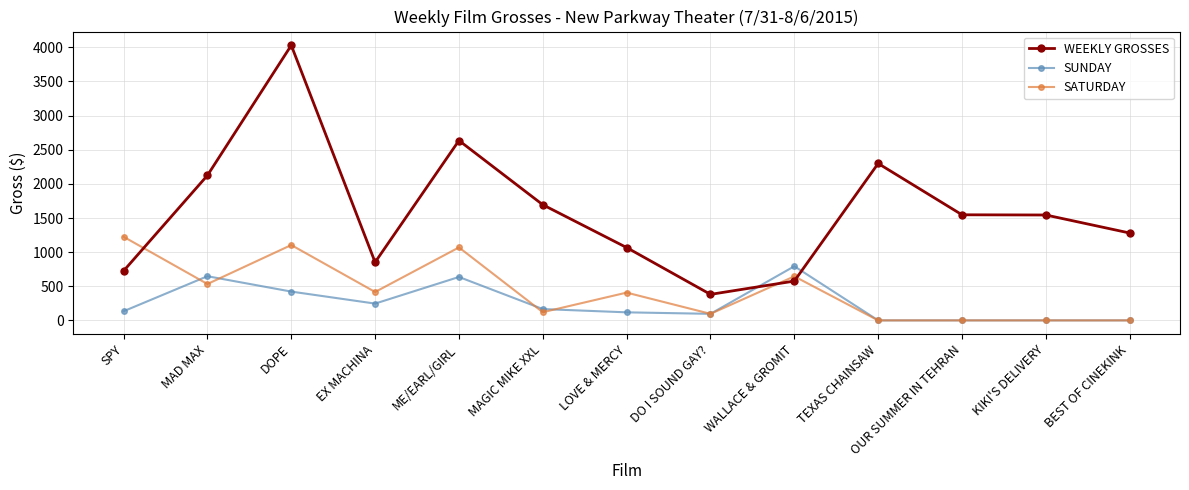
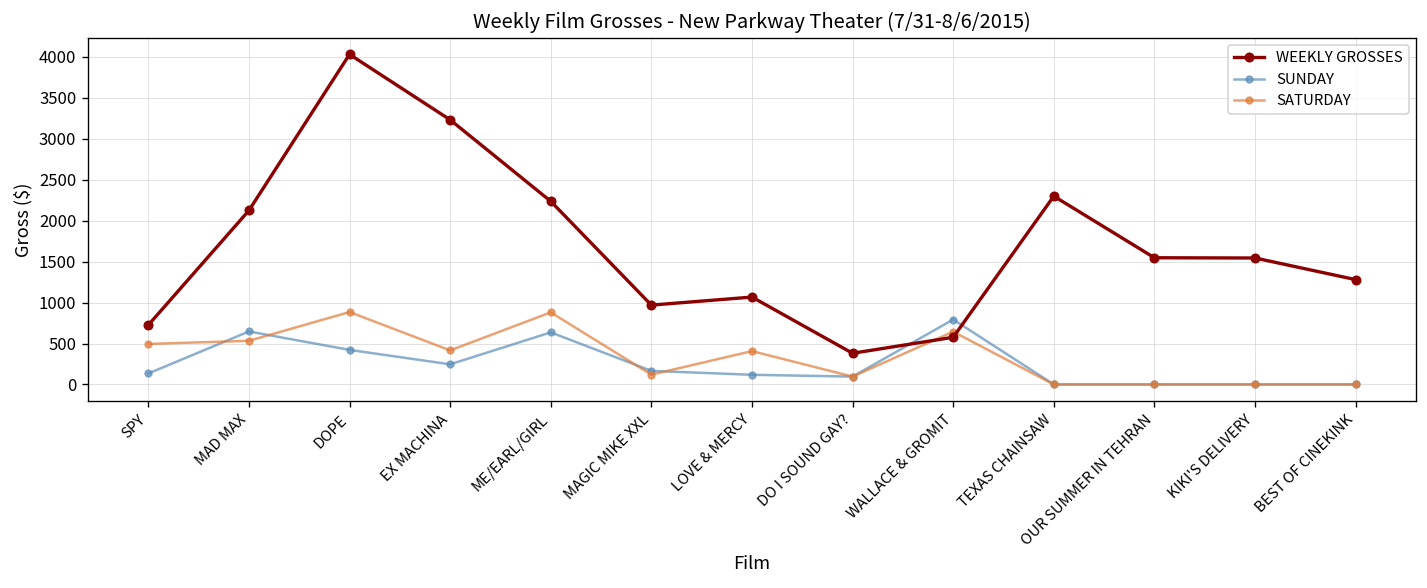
SATURDAY, SPY: 1200 -> 500
SATURDAY, DOPE: 1100 -> 900
WEEKLY GROSSES, EX MACHINA: 900 -> 3200
WEEKLY GROSSES, ME/EARL/GIRL: 2600 -> 2200
SATURDAY, ME/EARL/GIRL: 1100 -> 900
WEEKLY GROSSES, MAGIC MIKE XXL: 1700 -> 1000
